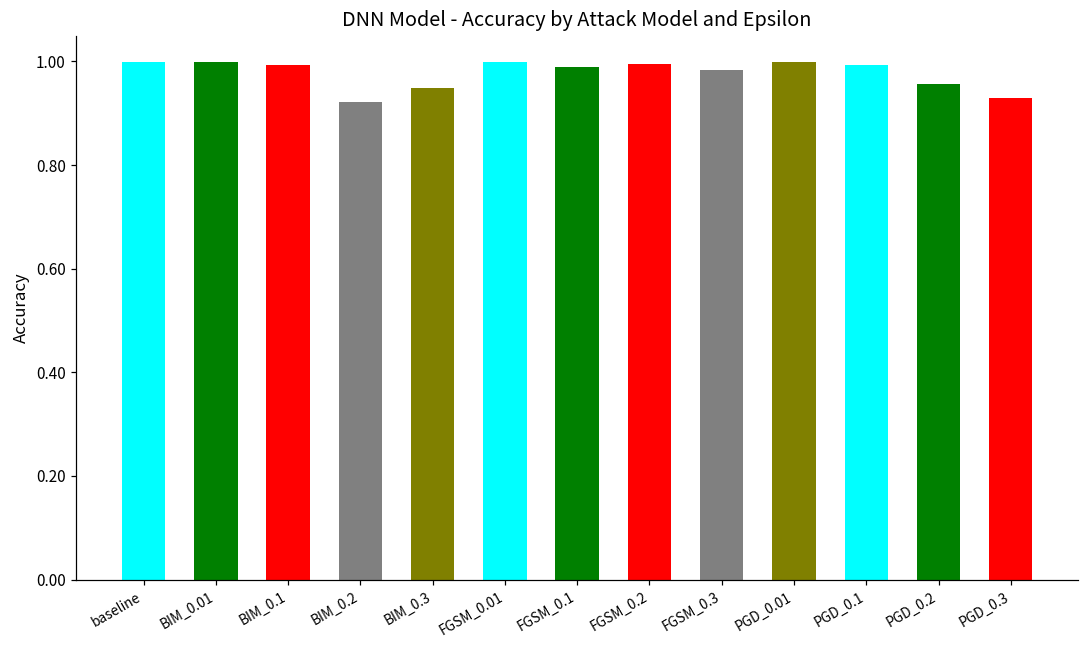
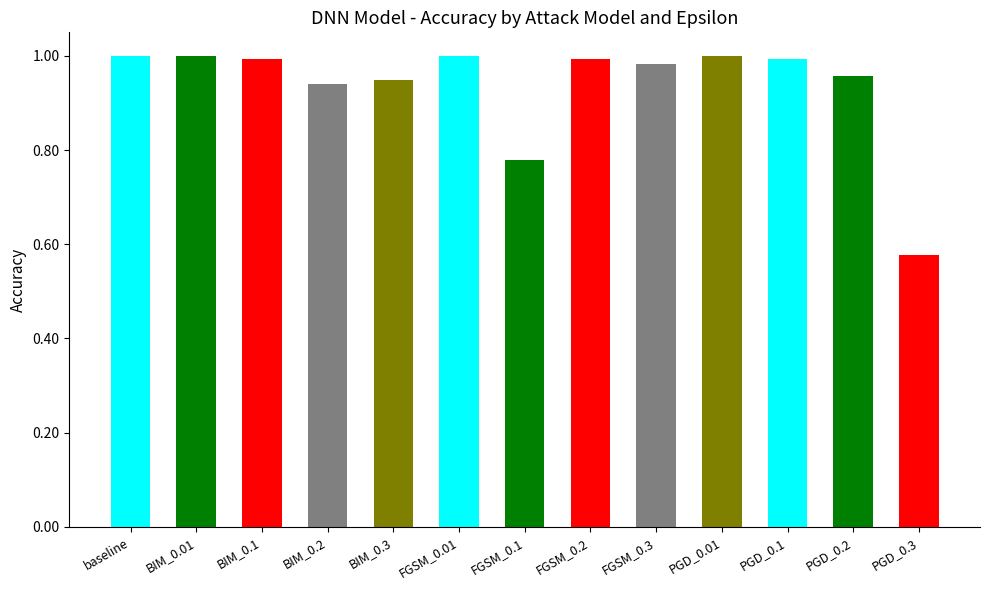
BIM_0.2: 0.92 -> 0.94
FGSM_0.1: 0.99 -> 0.78
PGD_0.3: 0.93 -> 0.58
